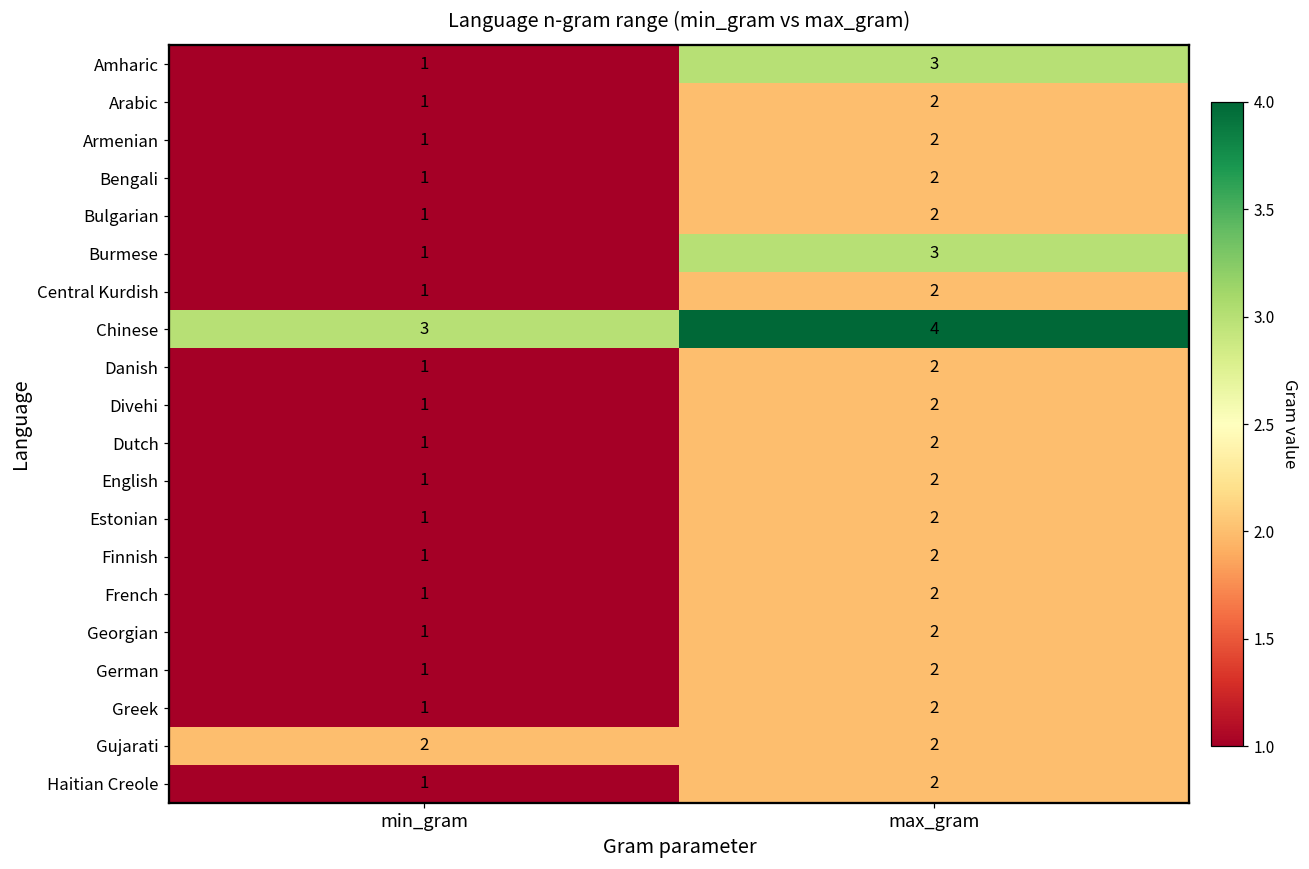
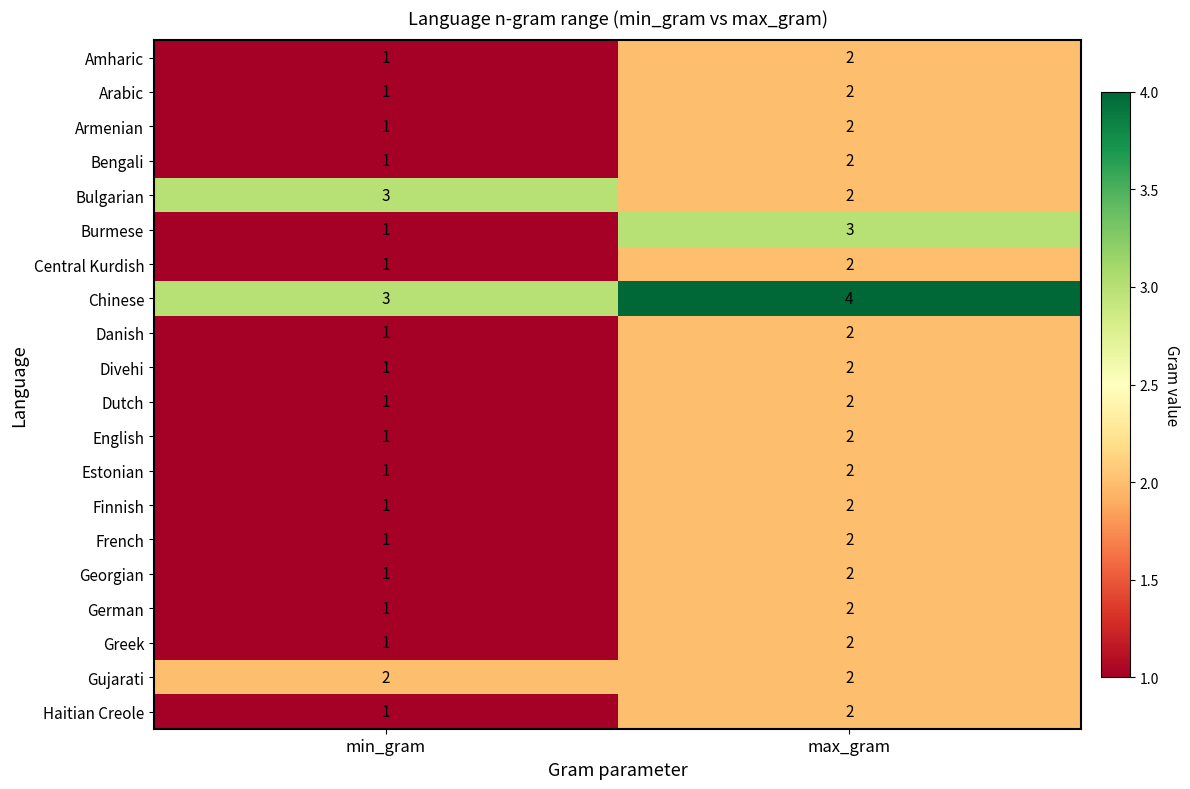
Amharic, max_gram: 3 -> 2
Bulgarian, min_gram: 1 -> 3
